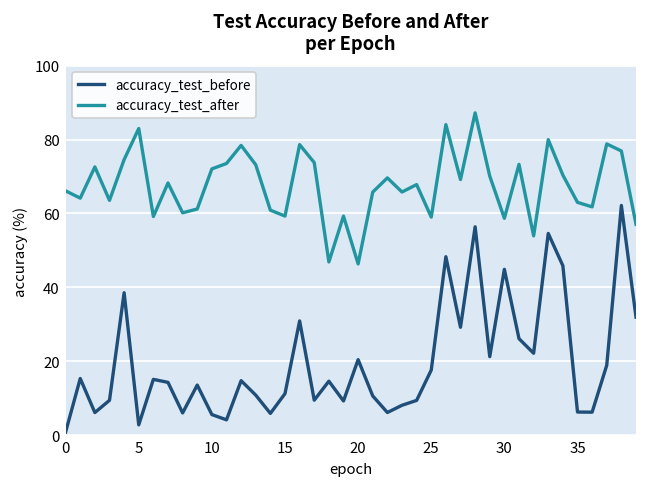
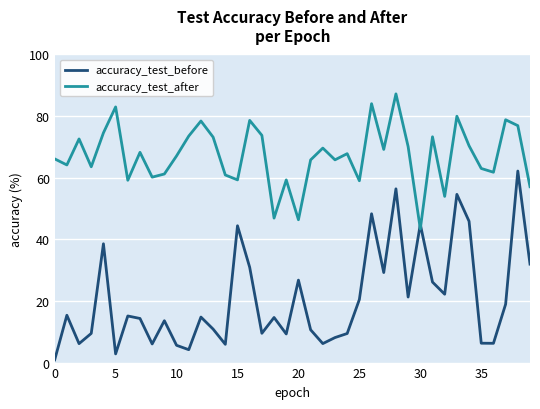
accuracy_test_after, 10: 72 -> 67
accuracy_test_before, 15: 11 -> 44
accuracy_test_before, 20: 20 -> 27
accuracy_test_before, 25: 18 -> 20
accuracy_test_after, 30: 59 -> 43
